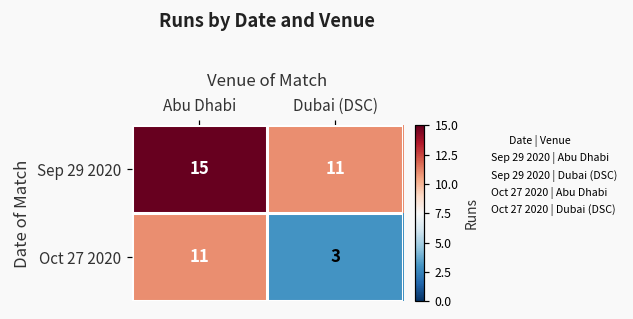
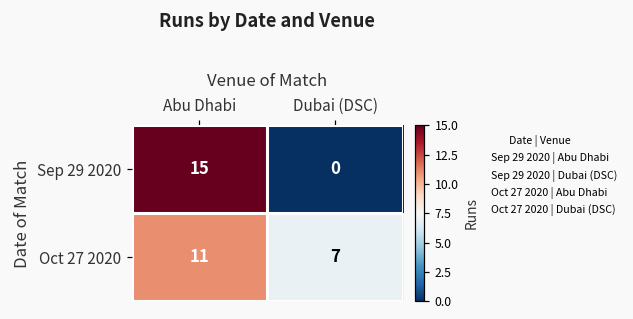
Sep 29 2020, Dubai (DSC): 11 -> 0
Oct 27 2020, Dubai (DSC): 3 -> 7
